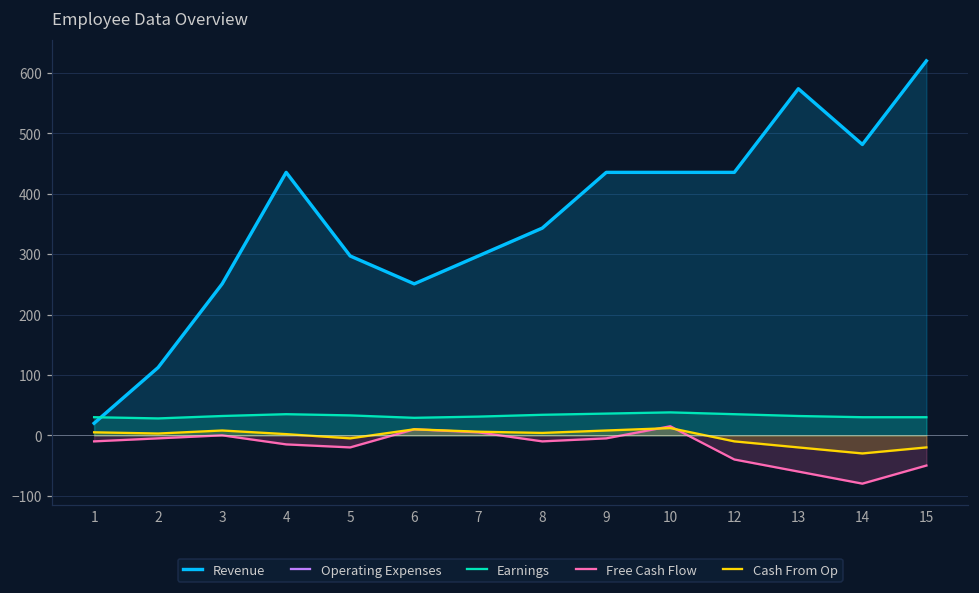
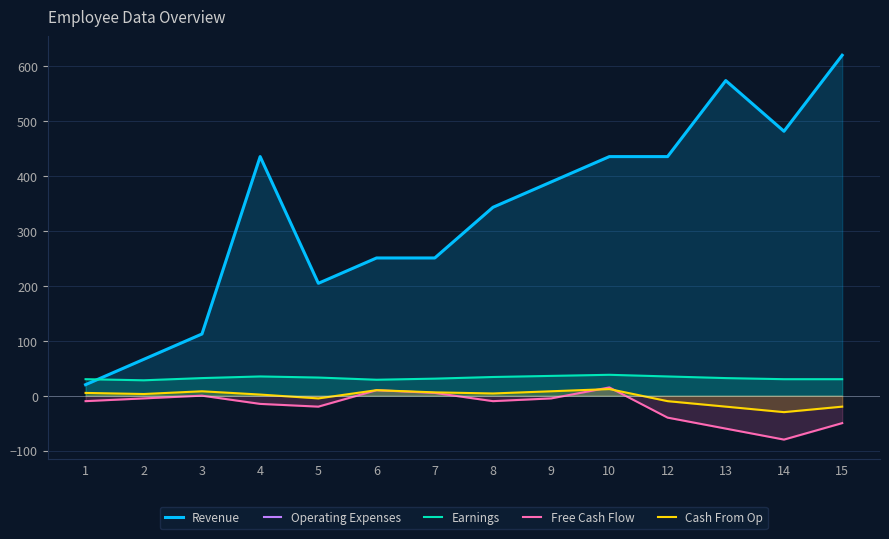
Revenue, 2: 110 -> 70
Revenue, 3: 250 -> 110
Revenue, 5: 300 -> 200
Revenue, 7: 300 -> 250
Revenue, 9: 440 -> 390
